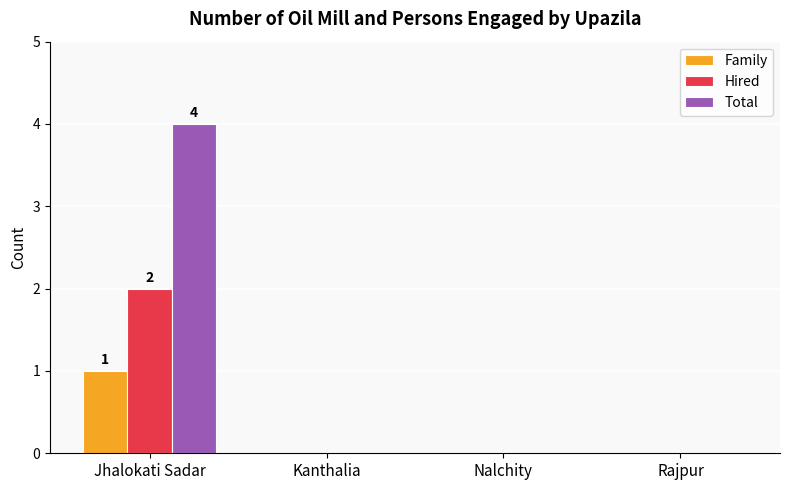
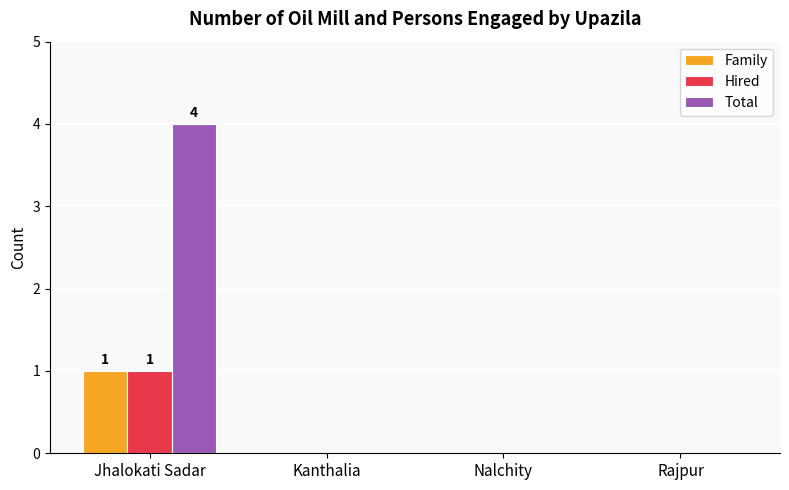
Hired, Jhalokati Sadar: 2 -> 1
